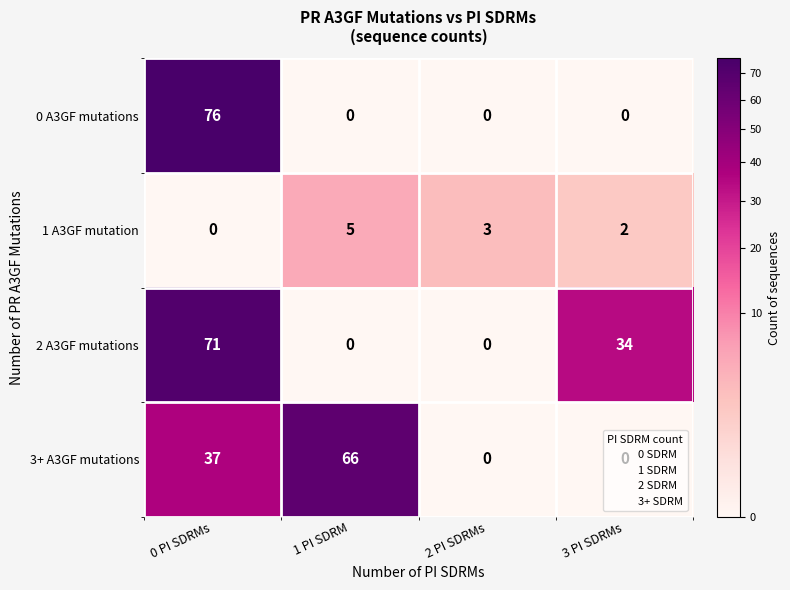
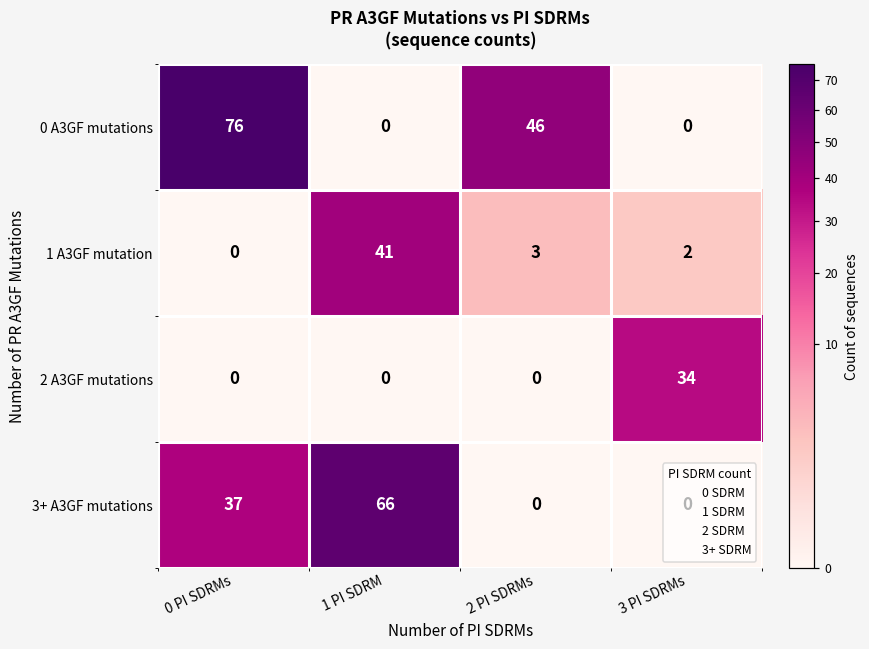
0 A3GF mutations, 2 PI SDRMs: 0 -> 46
1 A3GF mutation, 1 PI SDRM: 5 -> 41
2 A3GF mutations, 0 PI SDRMs: 71 -> 0
